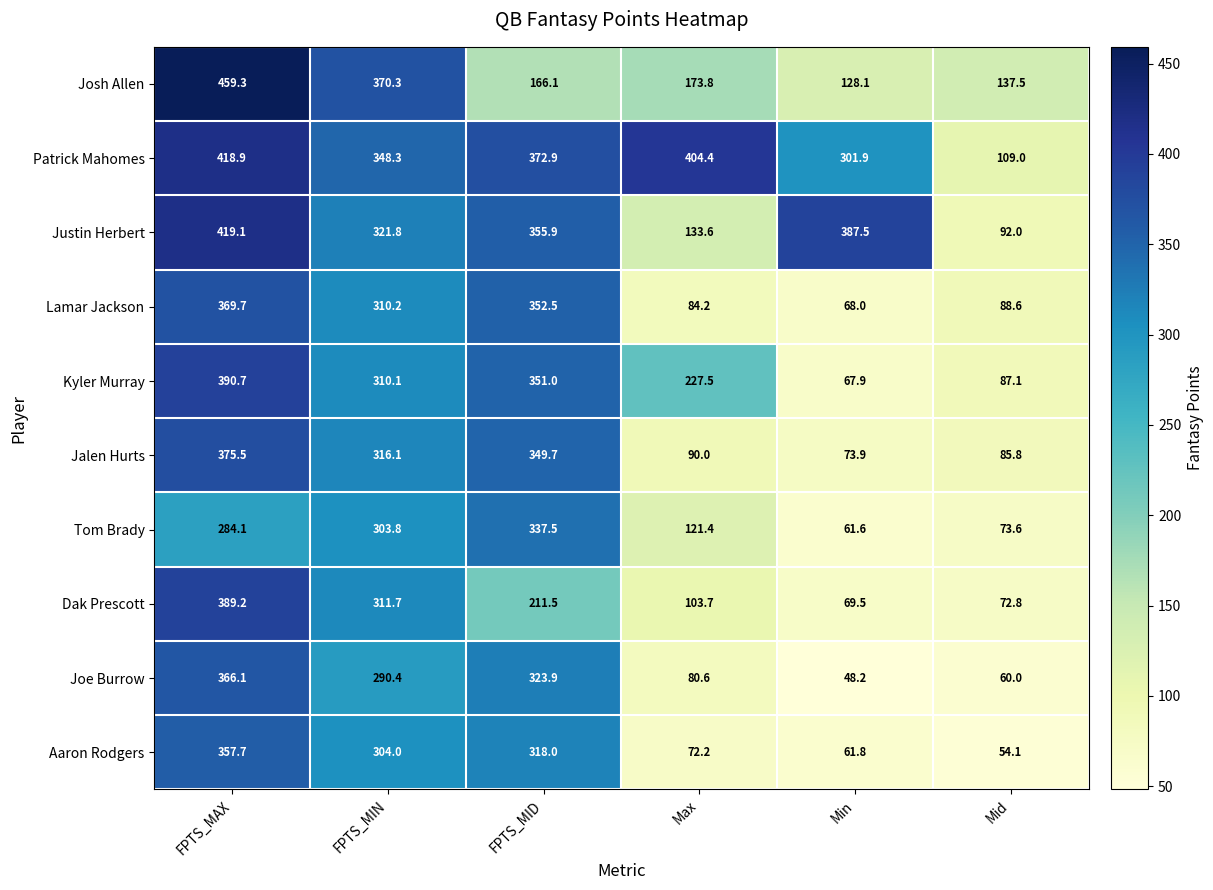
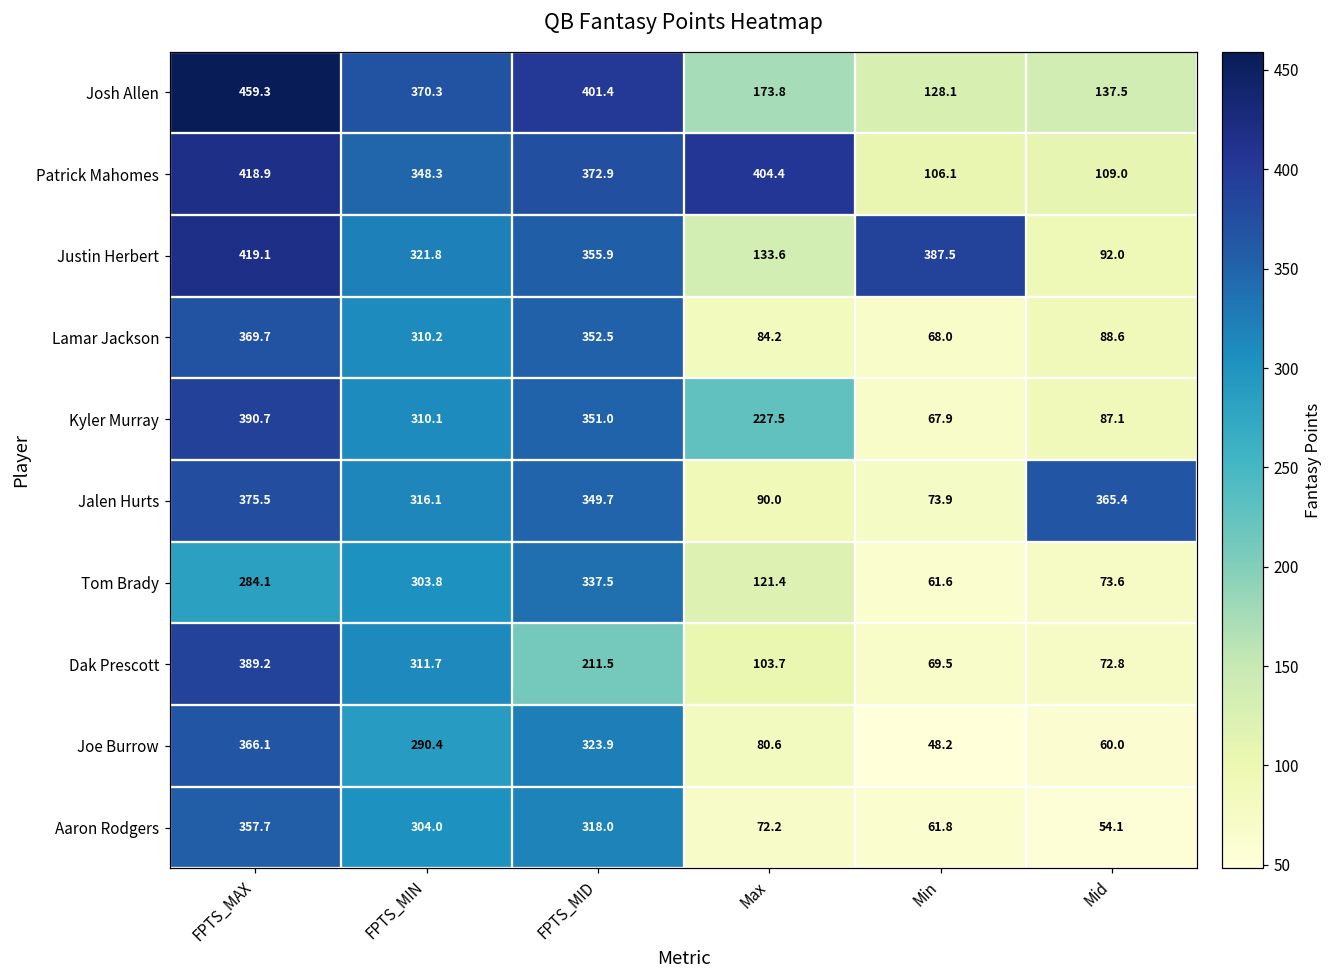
Josh Allen, FPTS_MID: 166.1 -> 401.4
Patrick Mahomes, Min: 301.9 -> 106.1
Jalen Hurts, Mid: 85.8 -> 365.4
